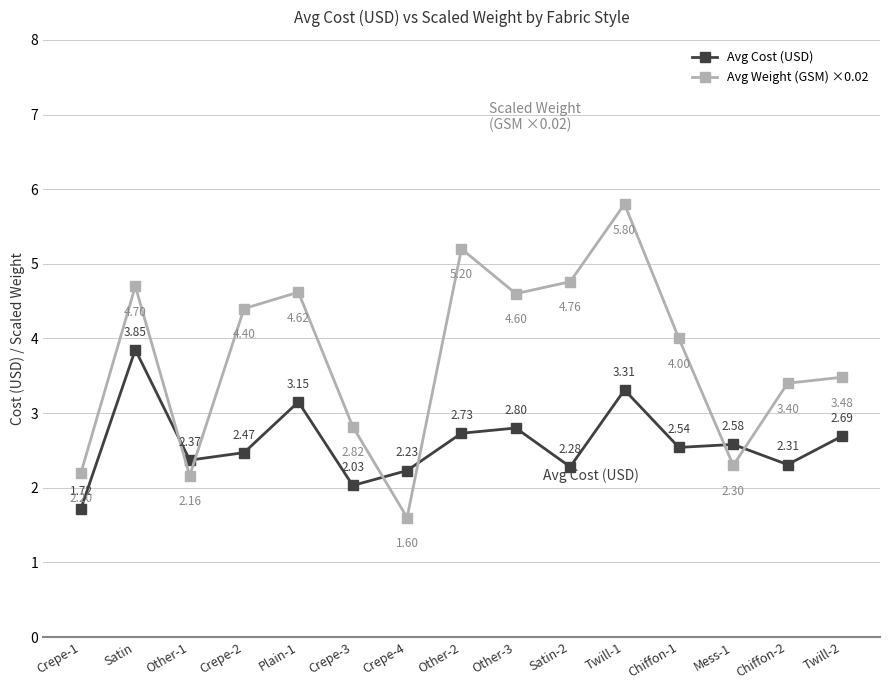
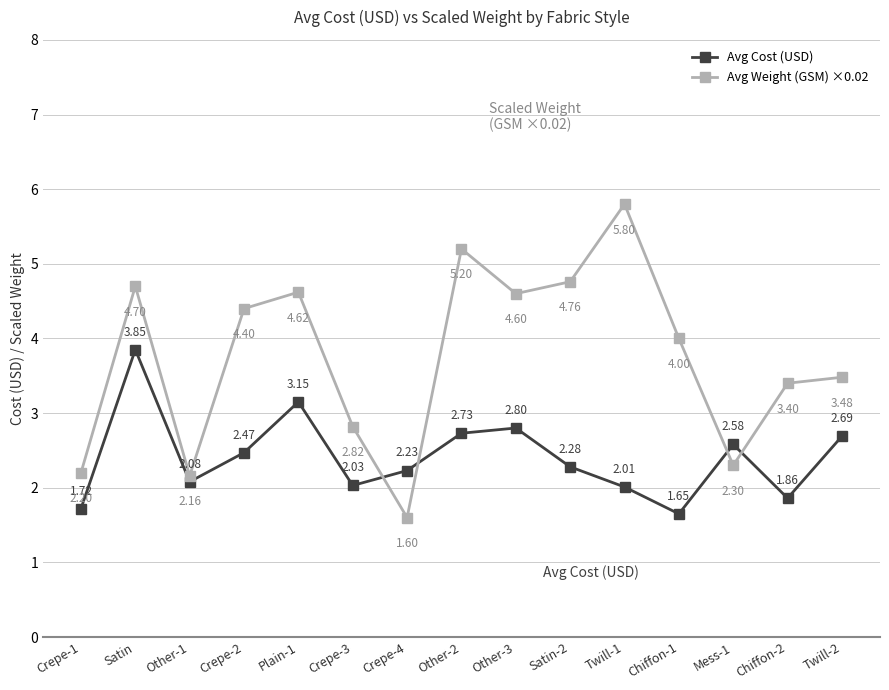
Avg Cost (USD), Other-1: 2.37 -> 2.08
Avg Cost (USD), Twill-1: 3.31 -> 2.01
Avg Cost (USD), Chiffon-1: 2.54 -> 1.65
Avg Cost (USD), Chiffon-2: 2.31 -> 1.86
